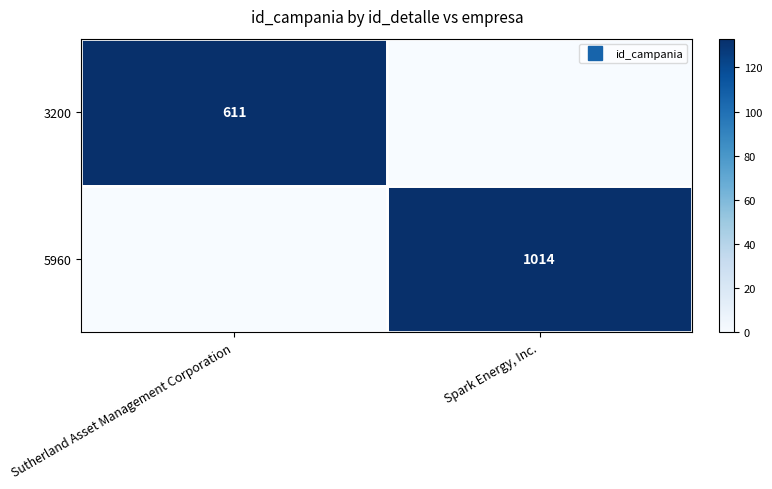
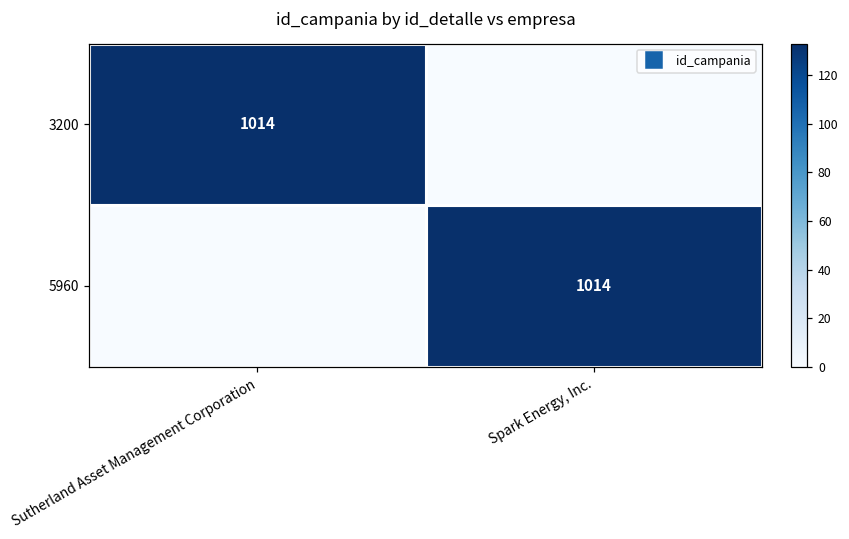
3200, Sutherland Asset Management Corporation: 611 -> 1014
